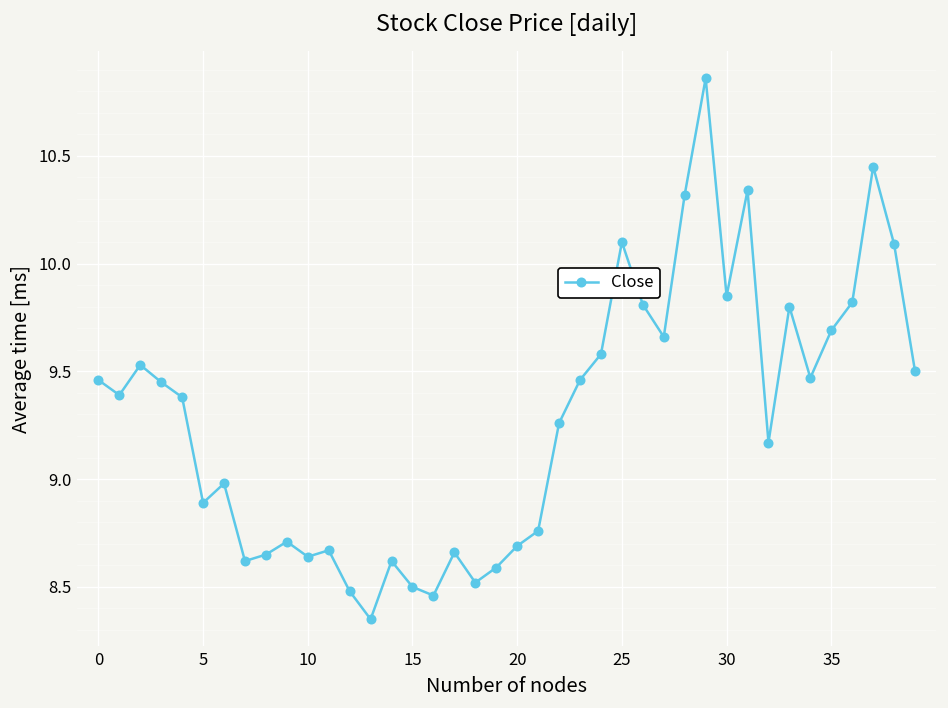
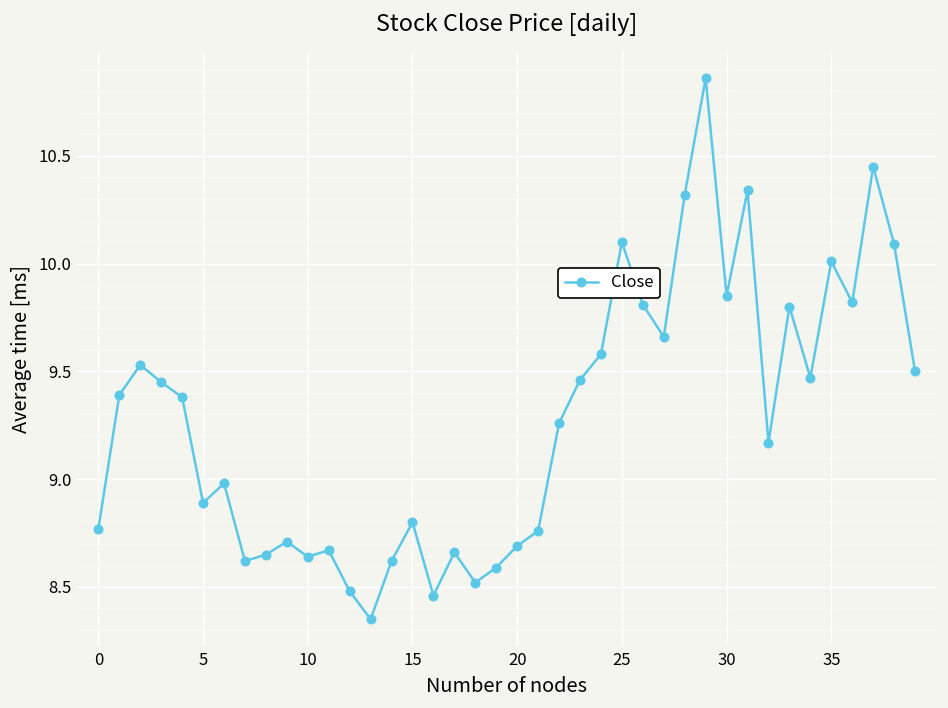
0: 9.46 -> 8.77
15: 8.5 -> 8.8
35: 9.69 -> 10.01
